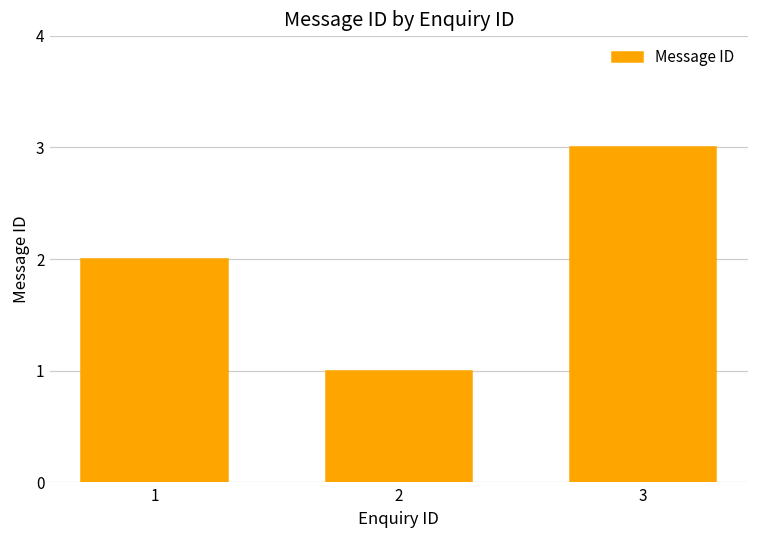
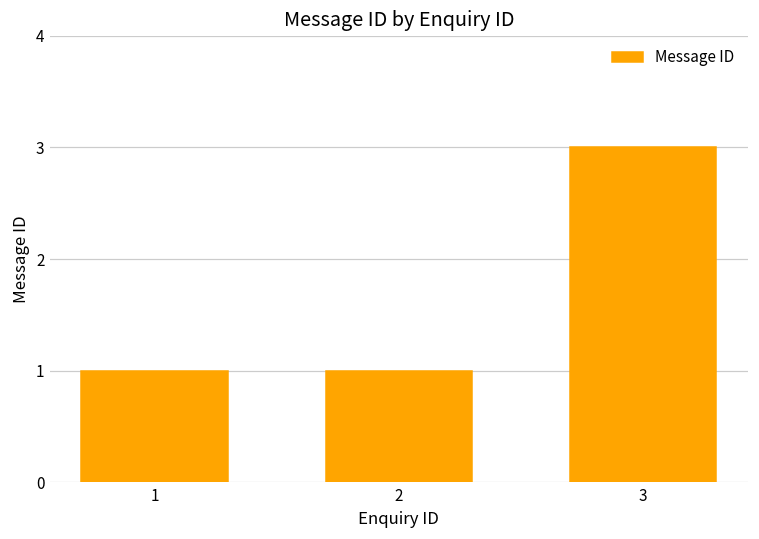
1: 2 -> 1
